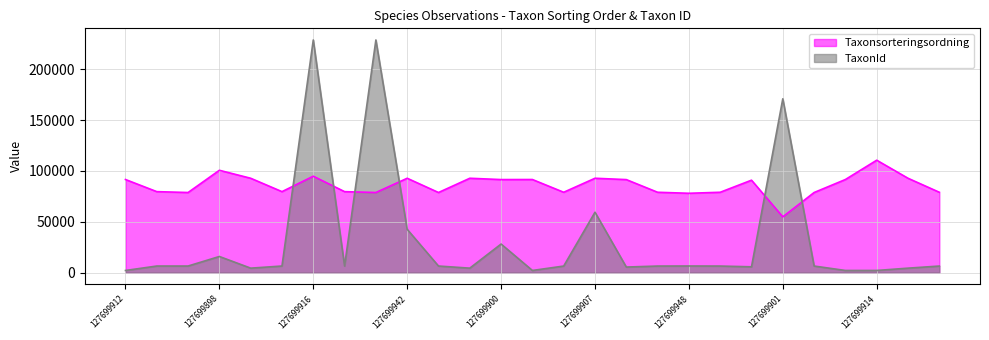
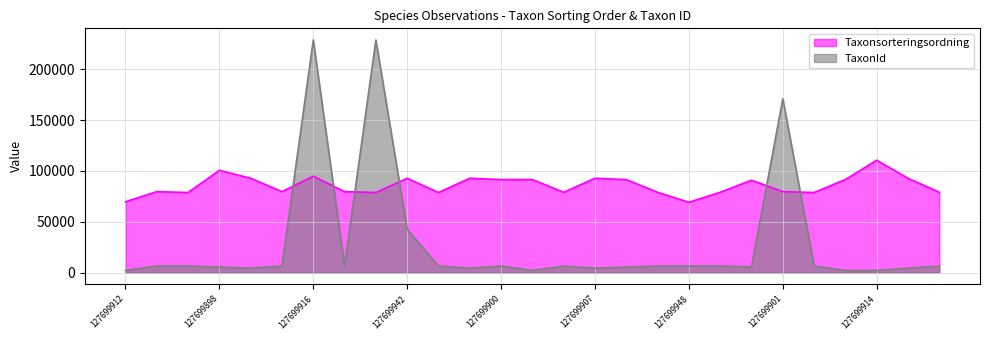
Taxonsorteringsordning, 127699912: 92000 -> 70000
TaxonId, 127699898: 16000 -> 5000
TaxonId, 127699900: 28000 -> 6000
TaxonId, 127699907: 59000 -> 4000
Taxonsorteringsordning, 127699948: 78000 -> 69000
Taxonsorteringsordning, 127699901: 55000 -> 80000
